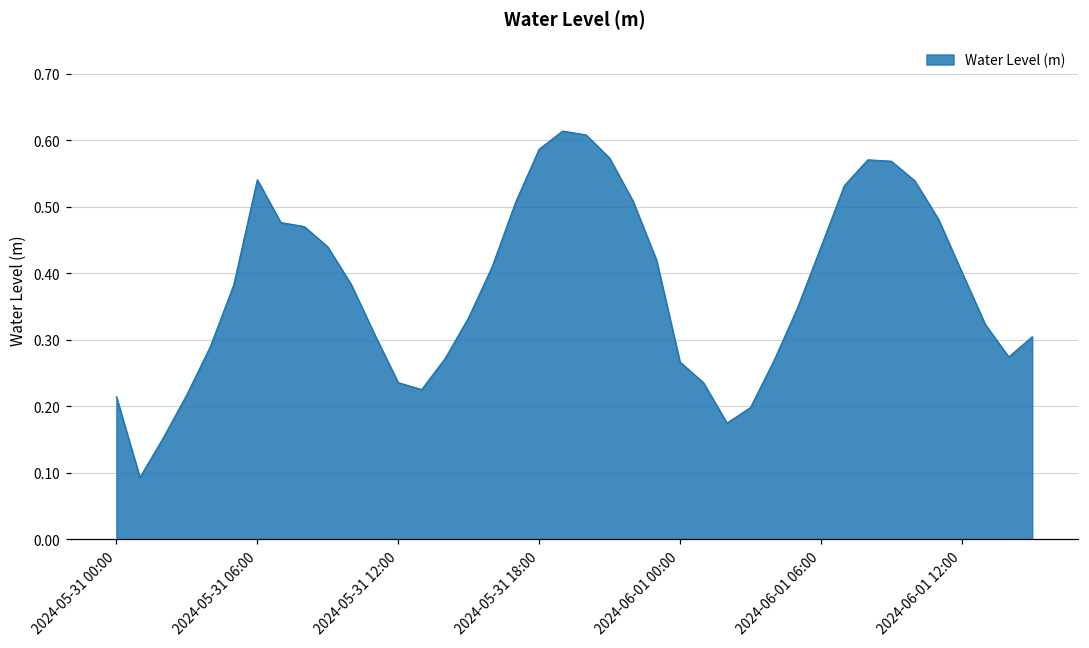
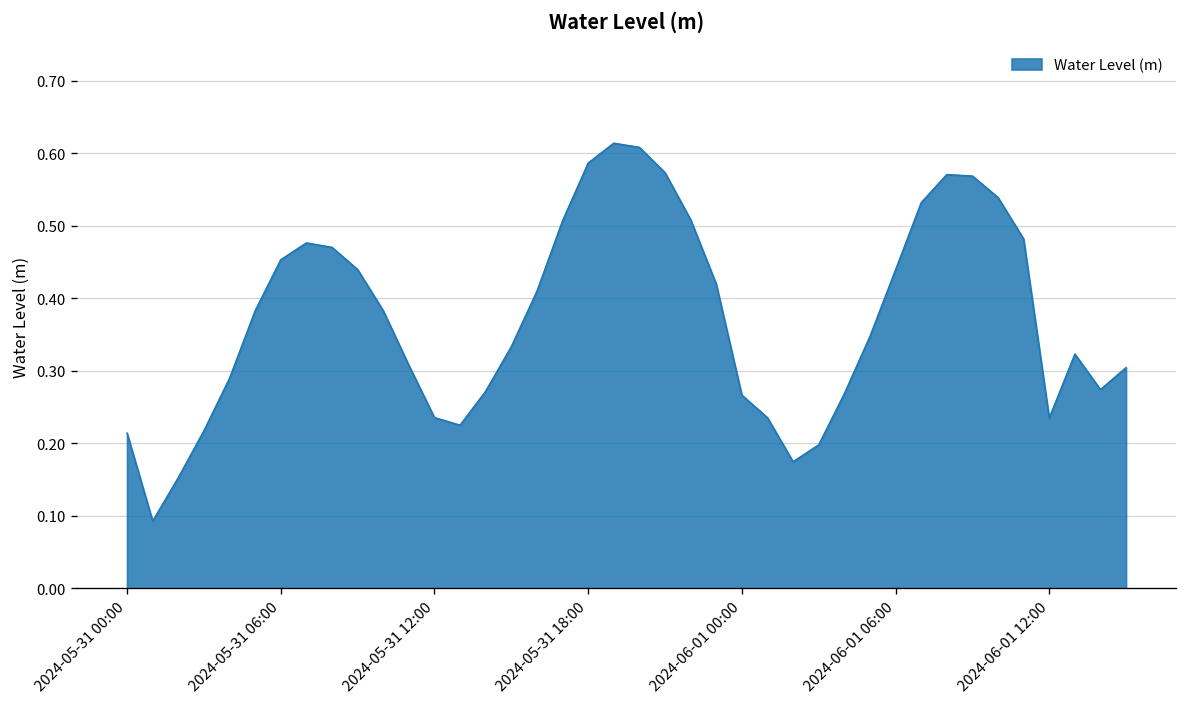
2024-05-31 06:00: 0.54 -> 0.45
2024-06-01 12:00: 0.40 -> 0.24
